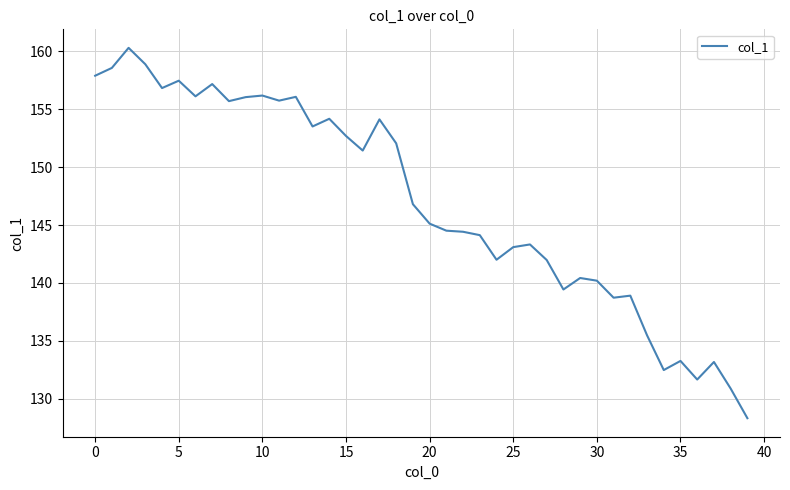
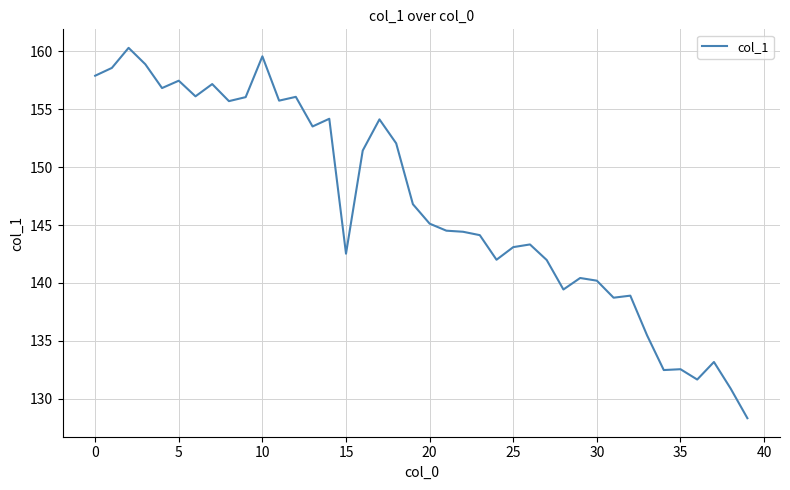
10: 156.2 -> 159.6
15: 152.7 -> 142.5
35: 133.3 -> 132.6
